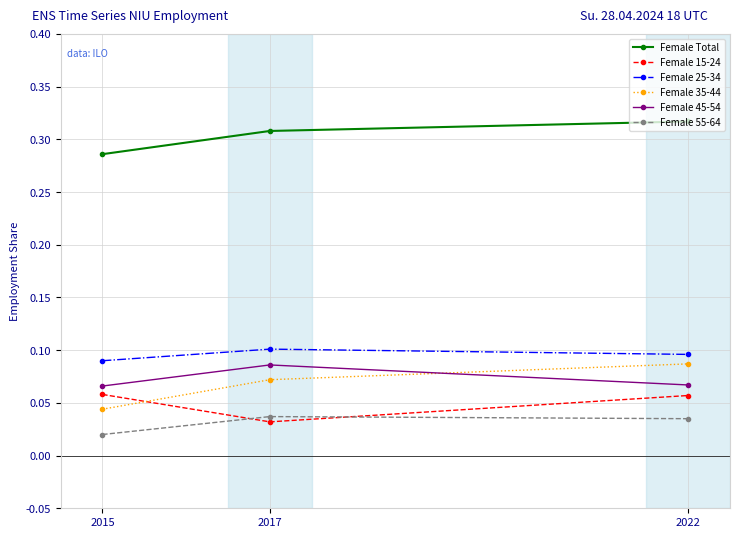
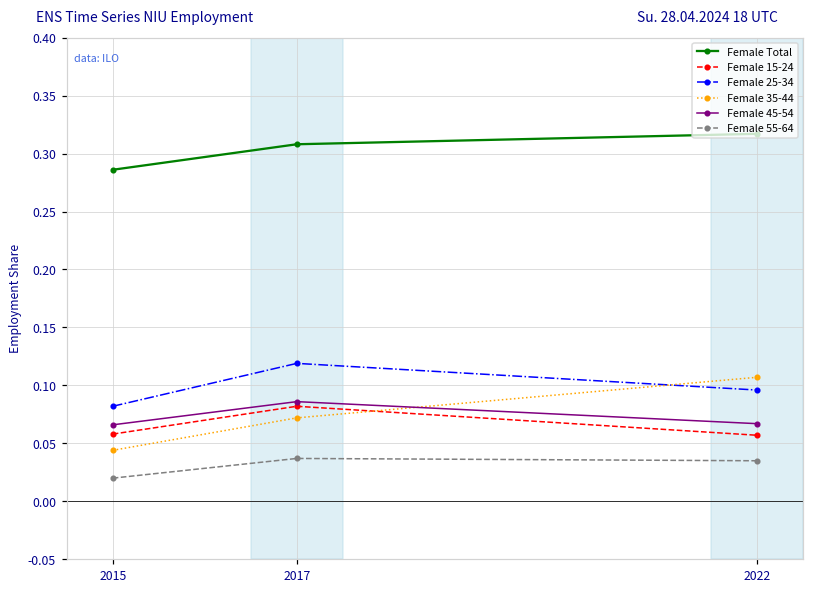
Female 25-34, 2015: 0.090 -> 0.082
Female 15-24, 2017: 0.032 -> 0.082
Female 25-34, 2017: 0.101 -> 0.119
Female 35-44, 2022: 0.087 -> 0.107
